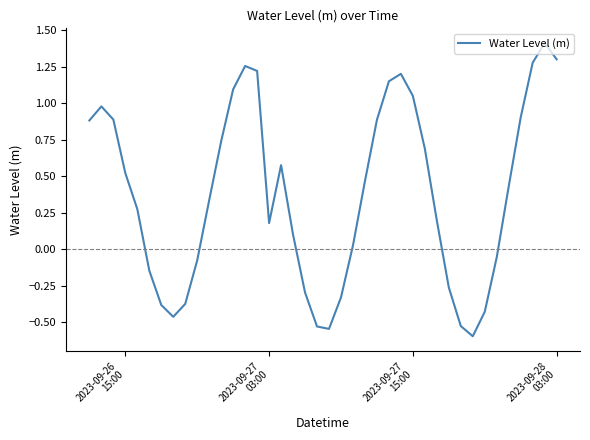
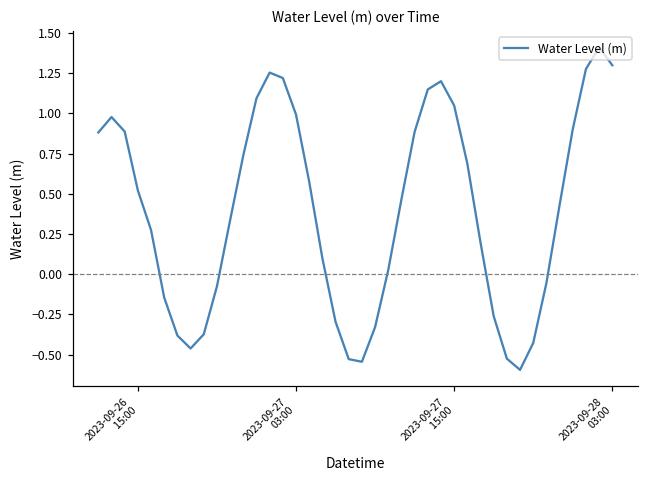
2023-09-27 03:00: 0.18 -> 0.99
